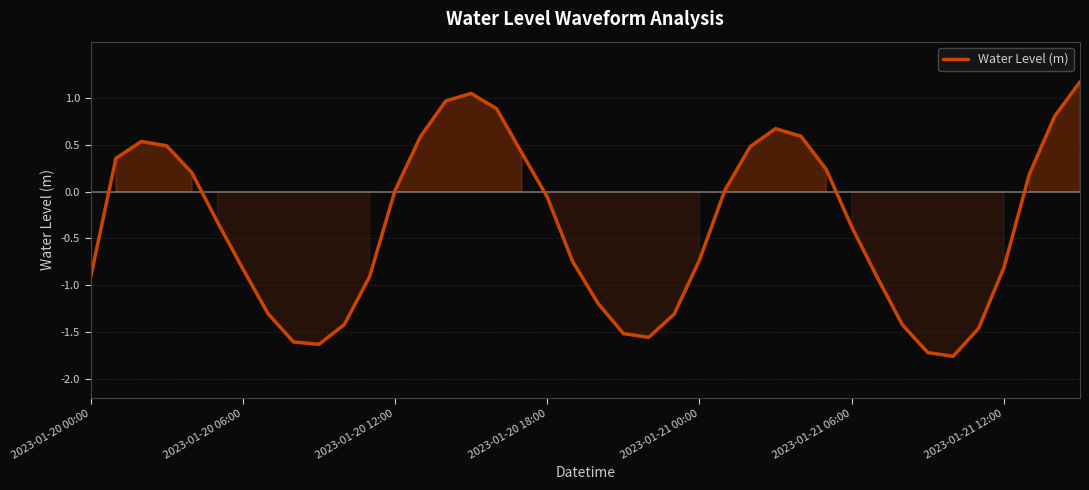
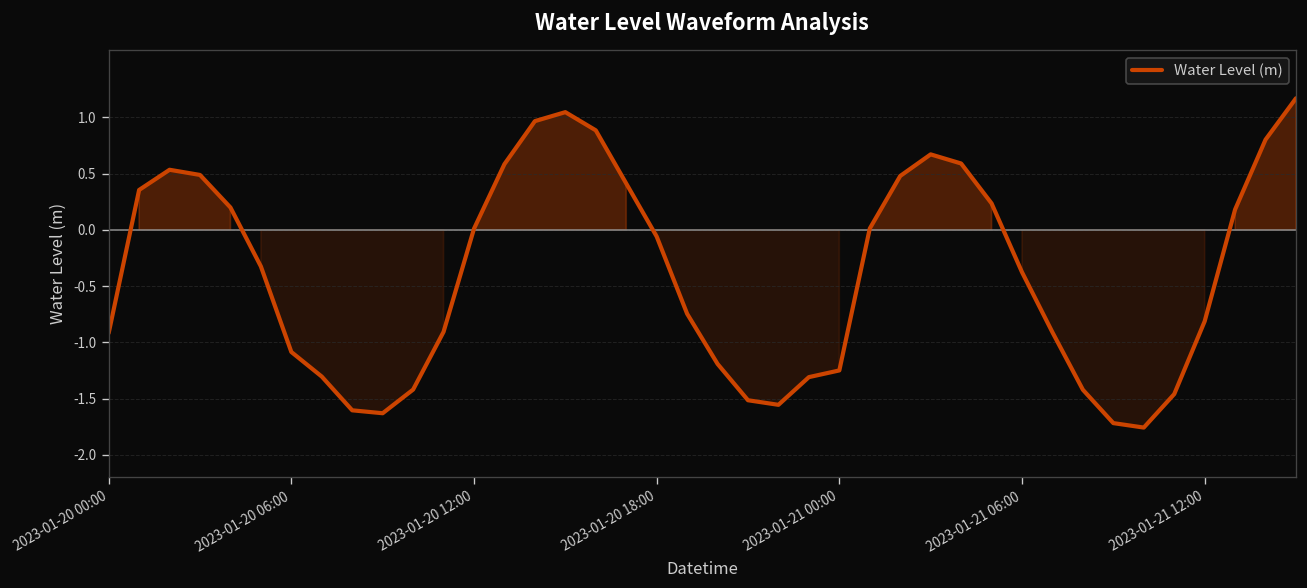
2023-01-20 06:00: -0.8 -> -1.1
2023-01-21 00:00: -0.7 -> -1.3
